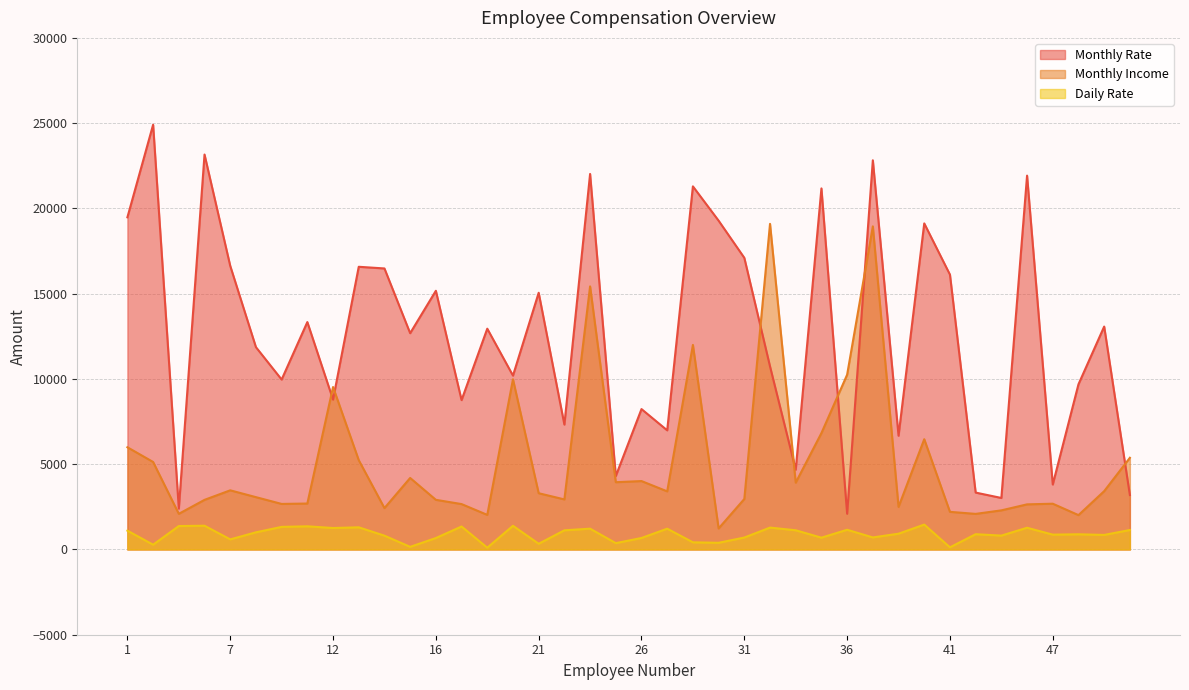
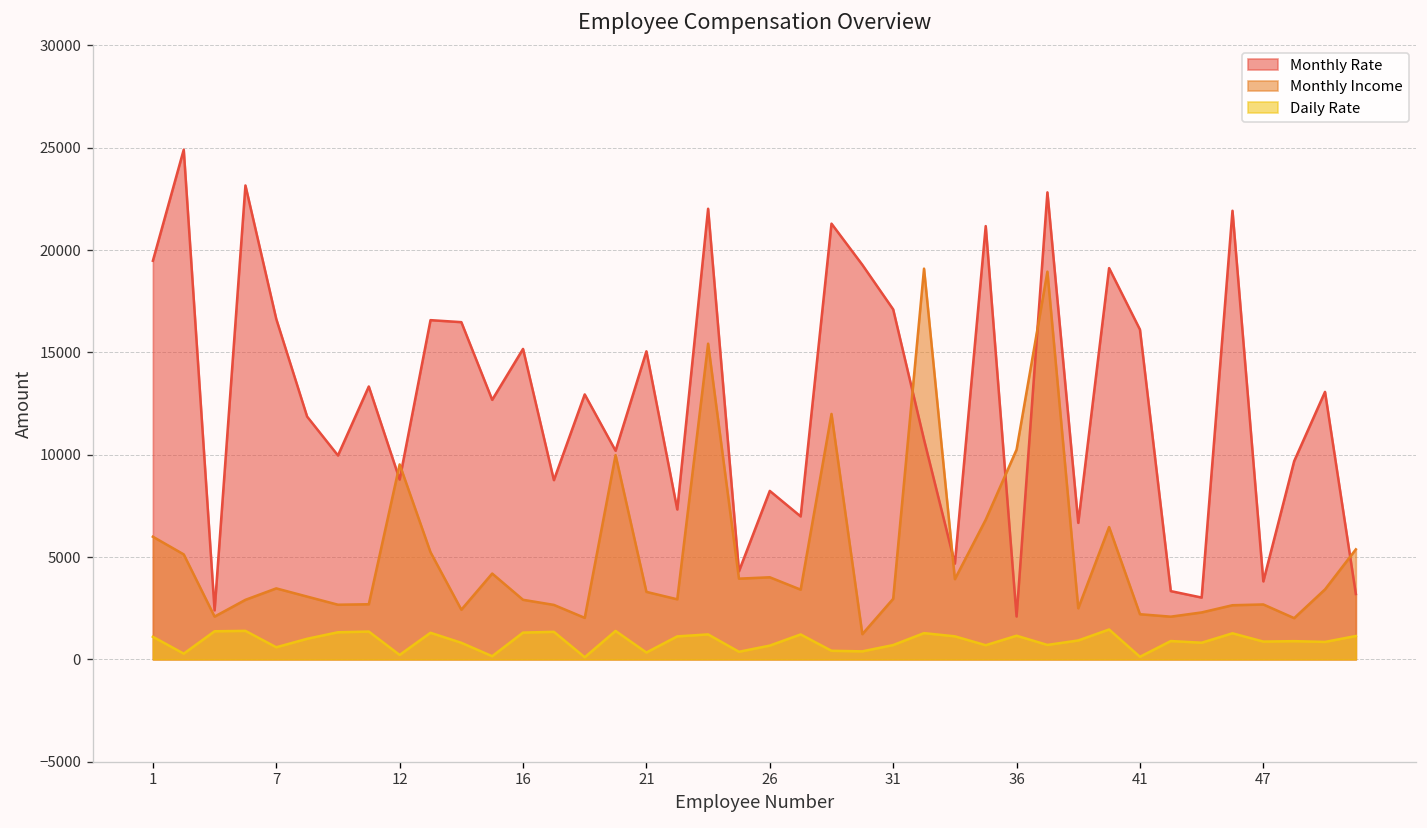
Daily Rate, 12: 1300 -> 200
Daily Rate, 16: 700 -> 1300
